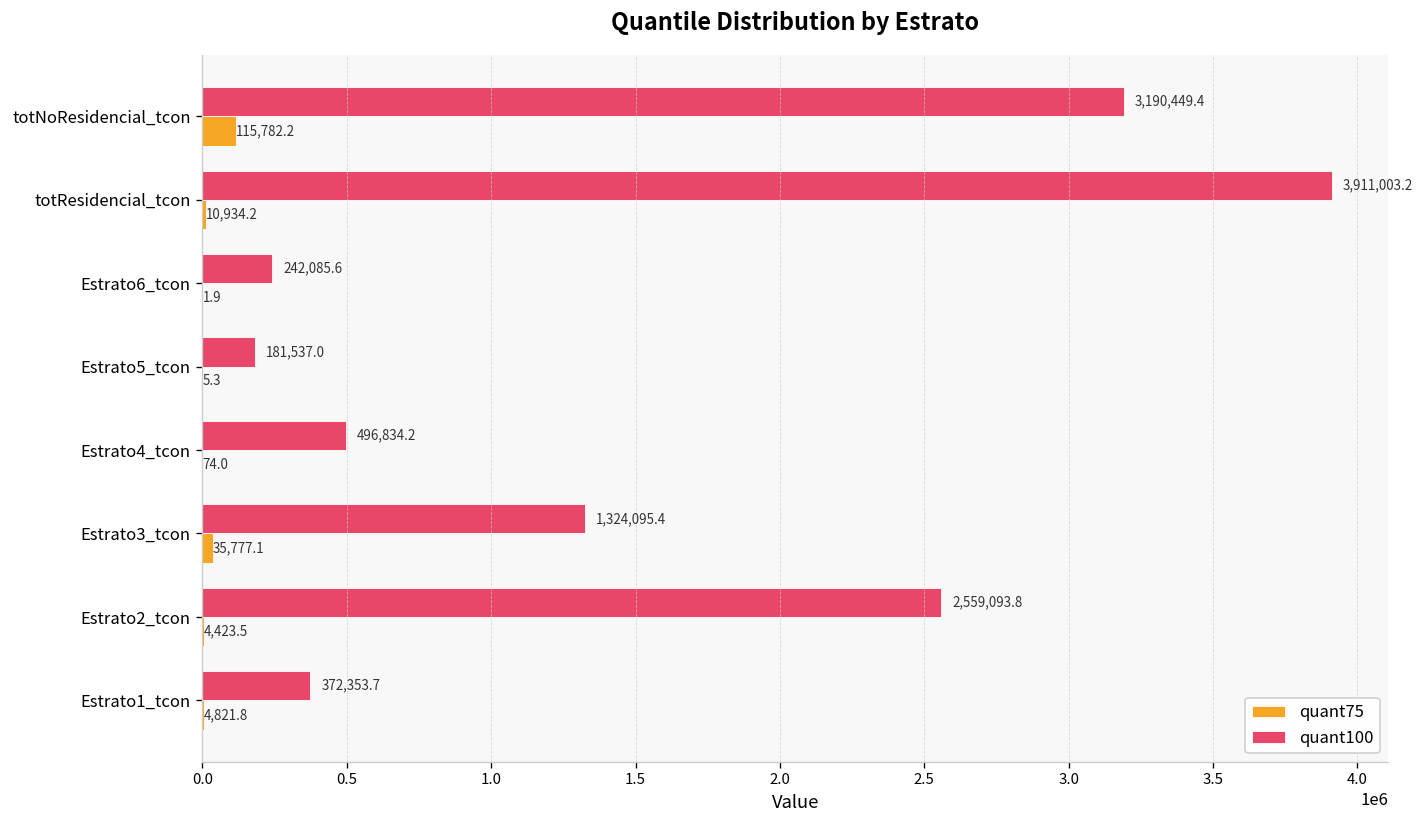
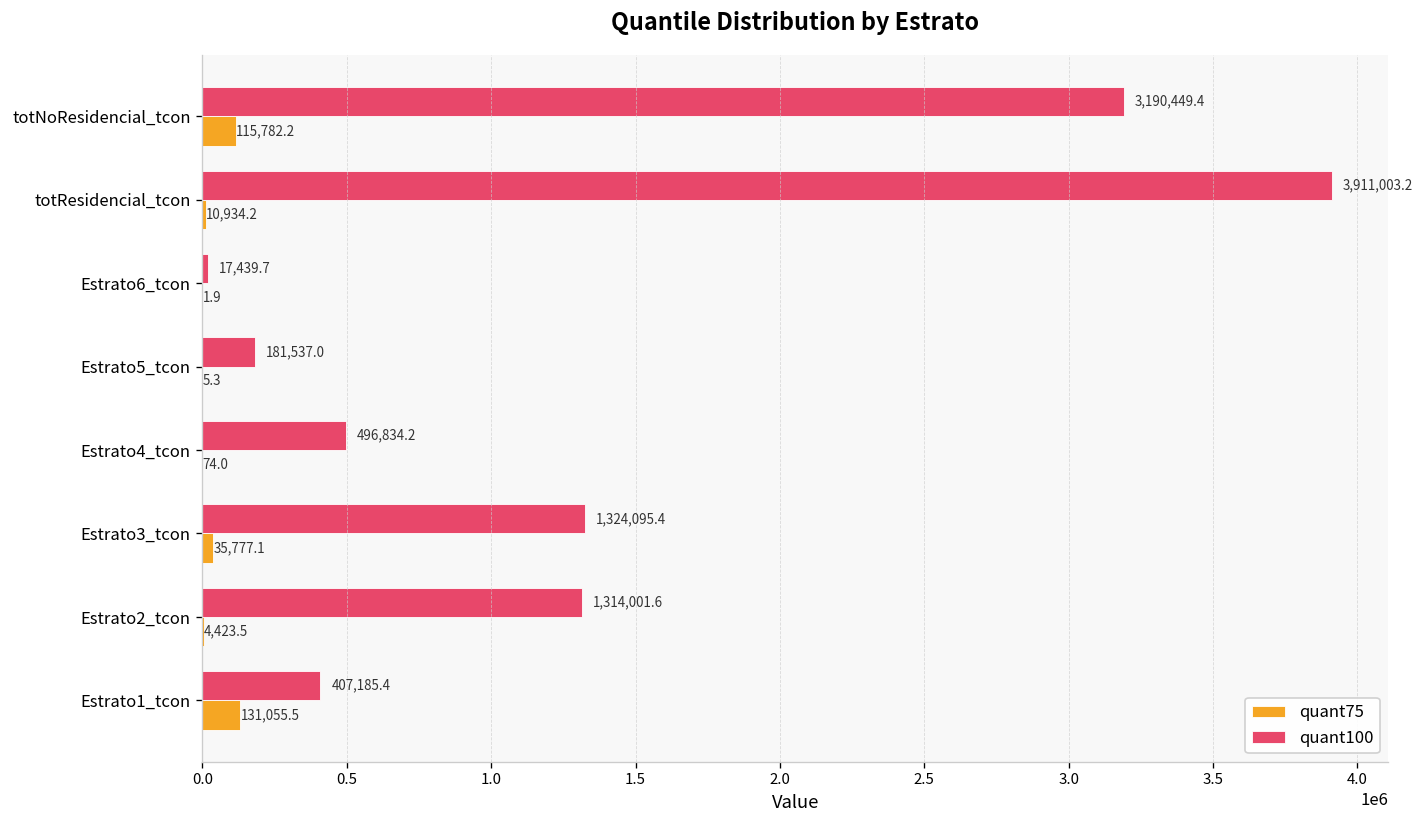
quant100, Estrato6_tcon: 242,085.6 -> 17,439.7
quant100, Estrato2_tcon: 2,559,093.8 -> 1,314,001.6
quant100, Estrato1_tcon: 372,353.7 -> 407,185.4
quant75, Estrato1_tcon: 4,821.8 -> 131,055.5
